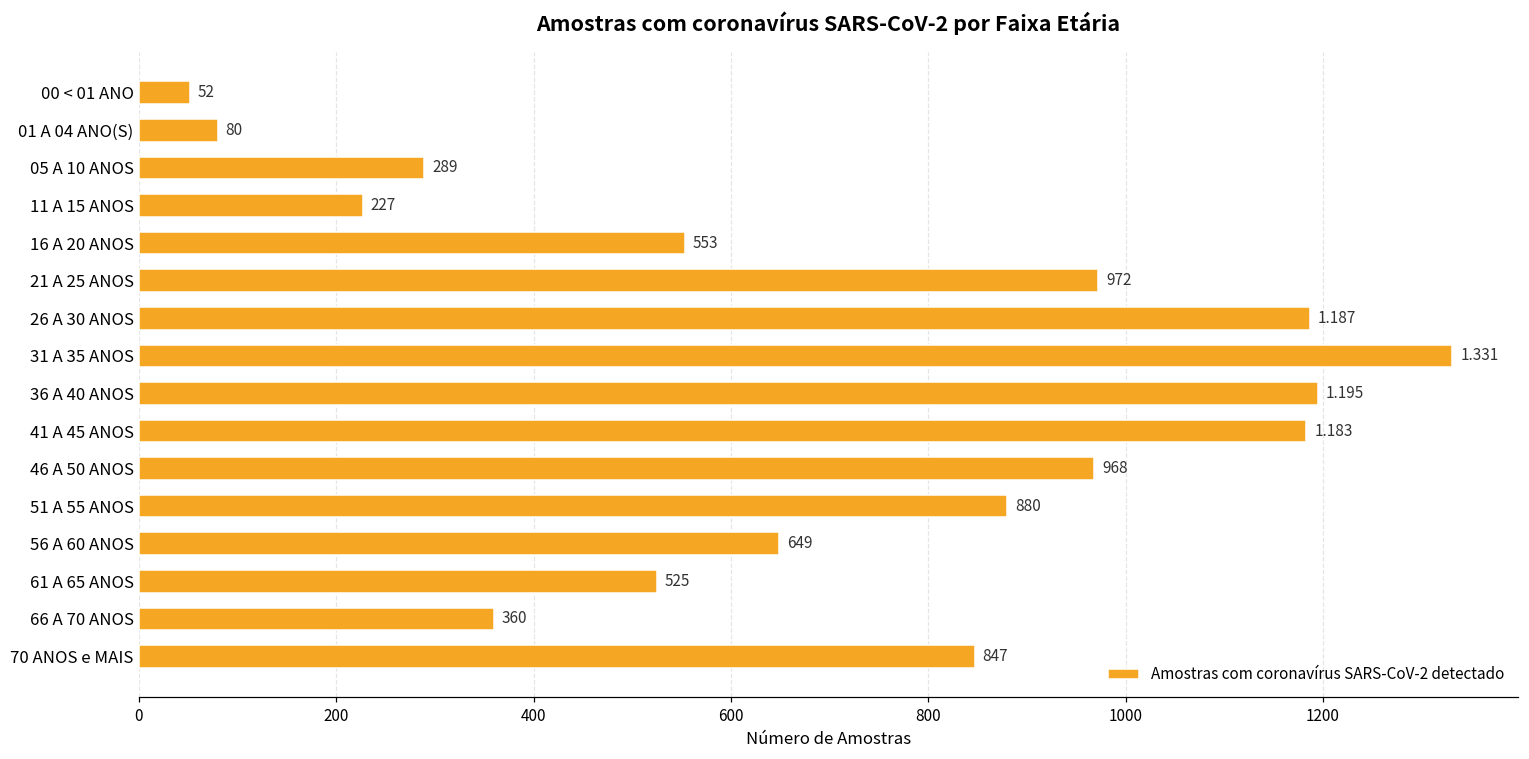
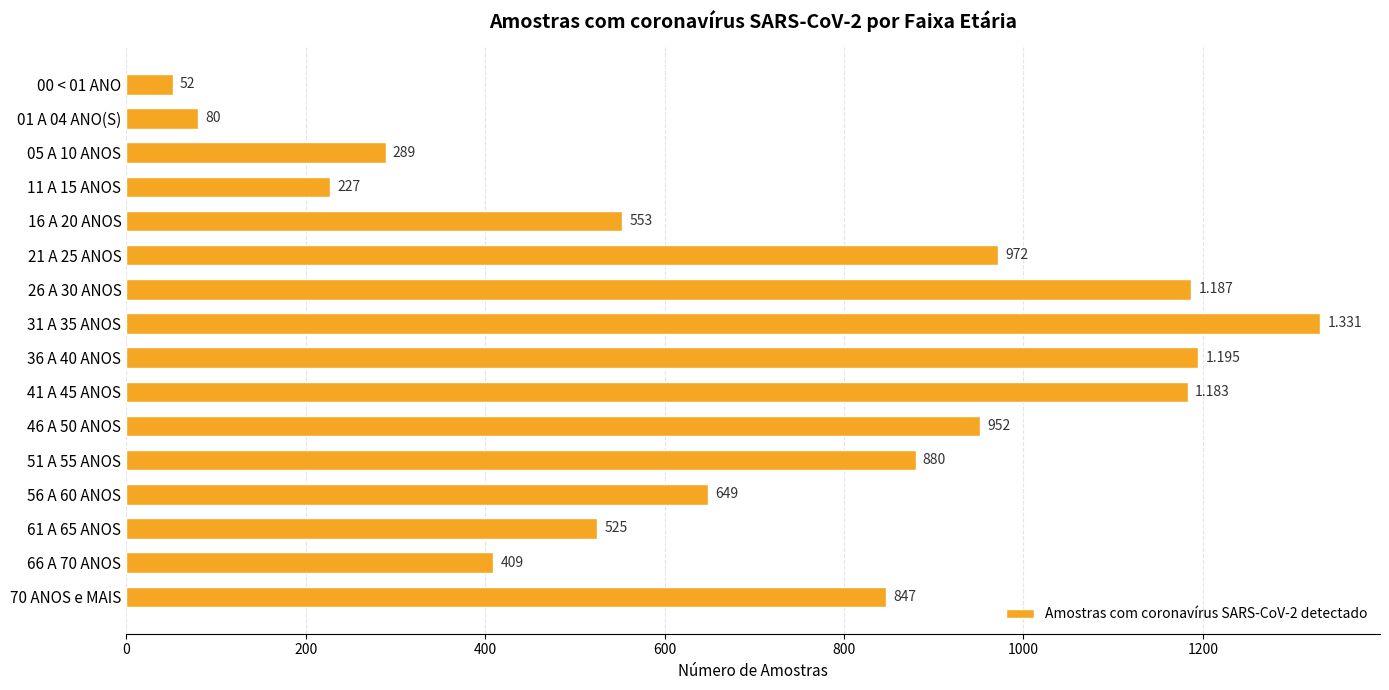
46 A 50 ANOS: 968 -> 952
66 A 70 ANOS: 360 -> 409
